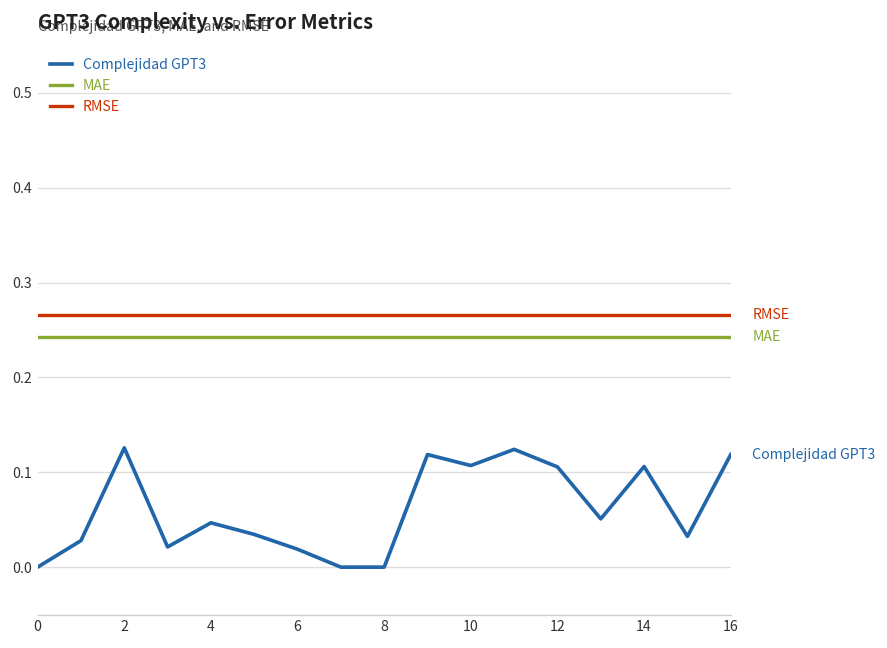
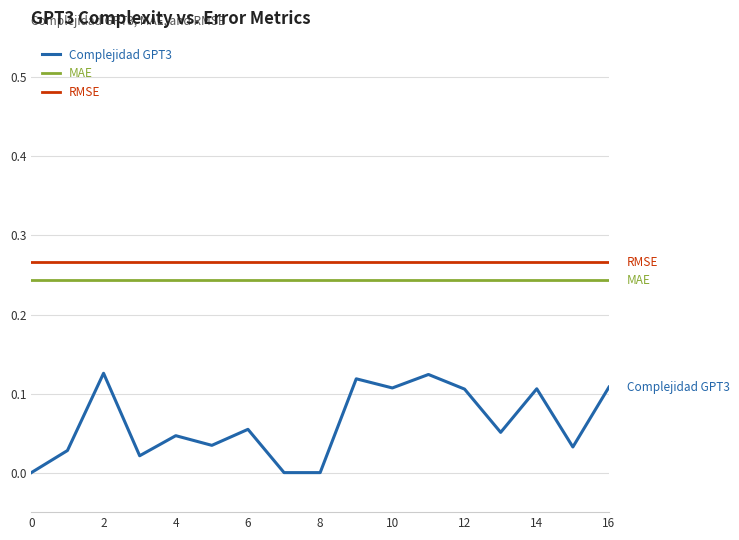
Complejidad GPT3, 6: 0.02 -> 0.05
Complejidad GPT3, 16: 0.12 -> 0.11
